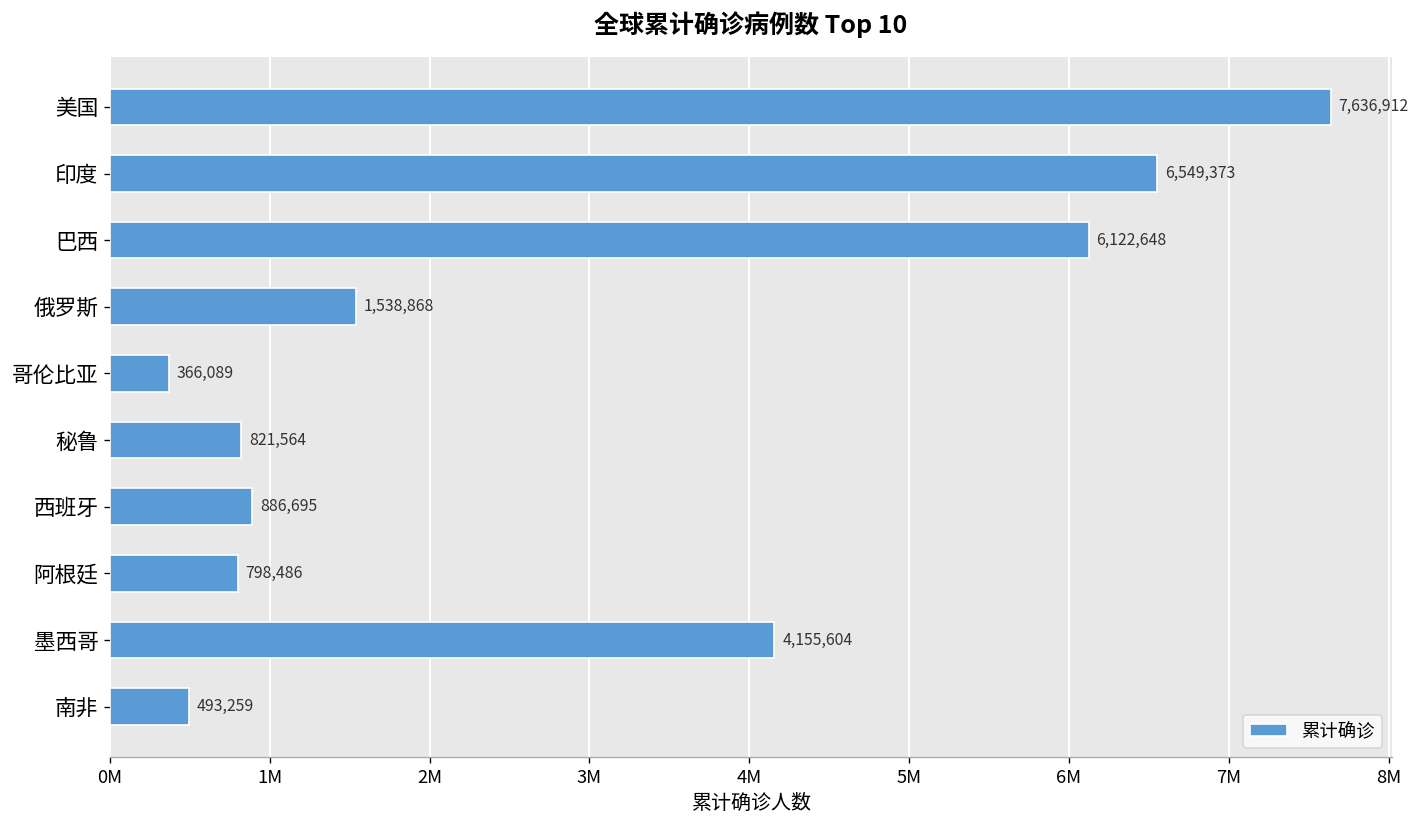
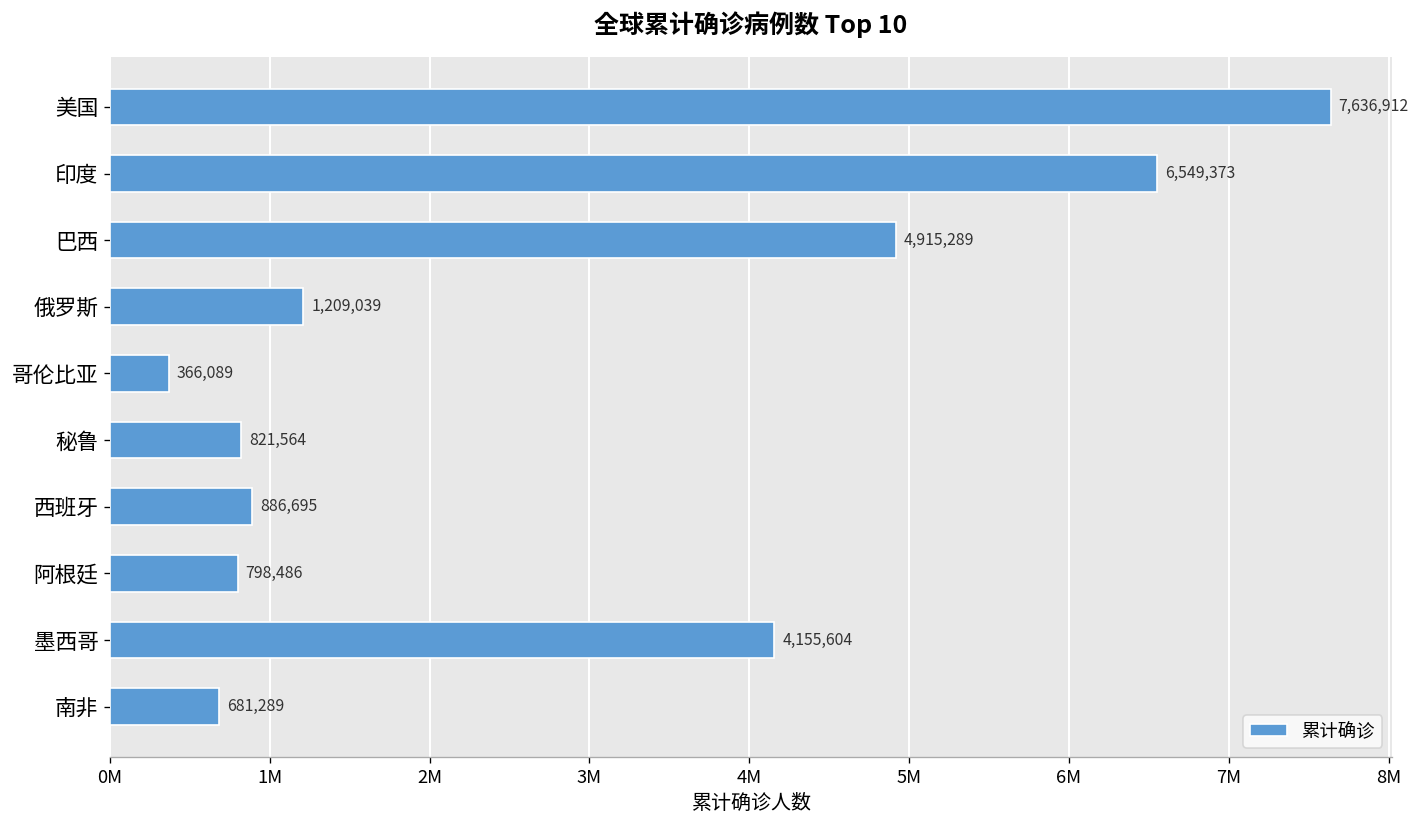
巴西: 6,122,648 -> 4,915,289
俄罗斯: 1,538,868 -> 1,209,039
南非: 493,259 -> 681,289
